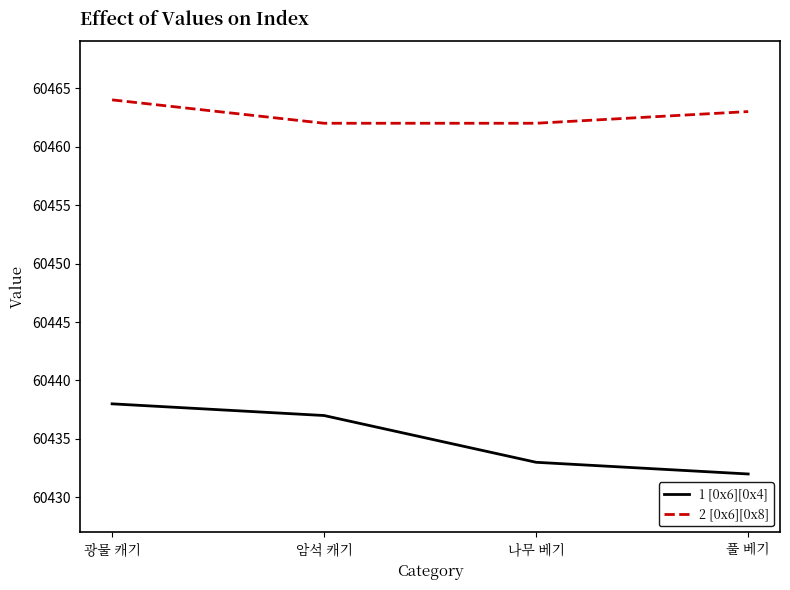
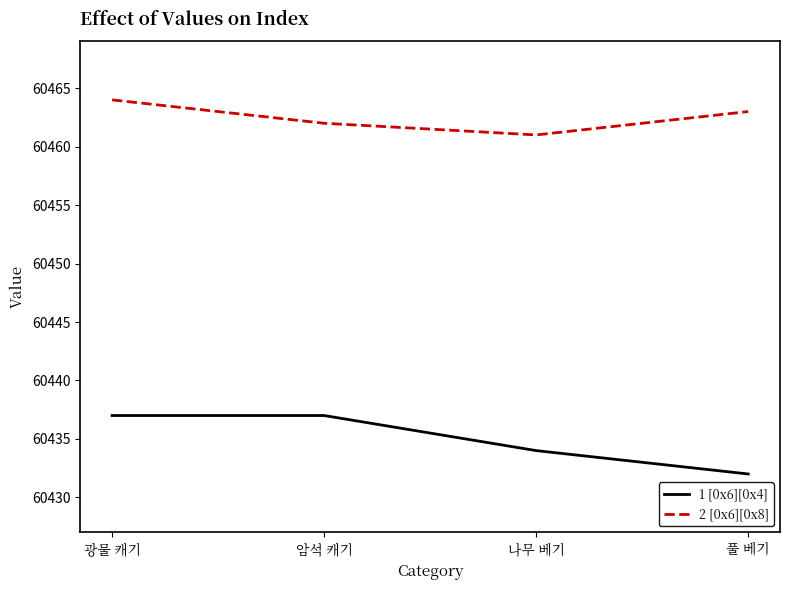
1 [0x6][0x4], 광물 캐기: 60438 -> 60437
1 [0x6][0x4], 나무 베기: 60433 -> 60434
2 [0x6][0x8], 나무 베기: 60462 -> 60461
